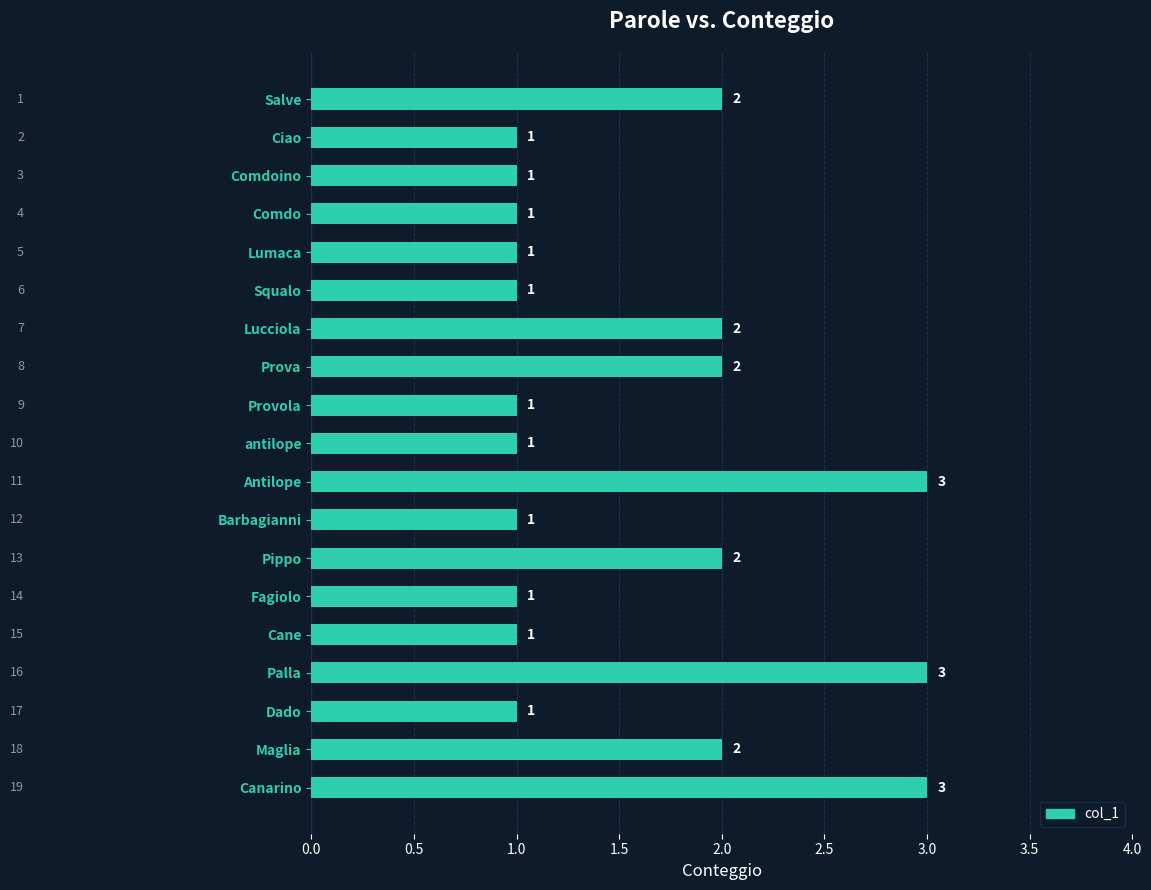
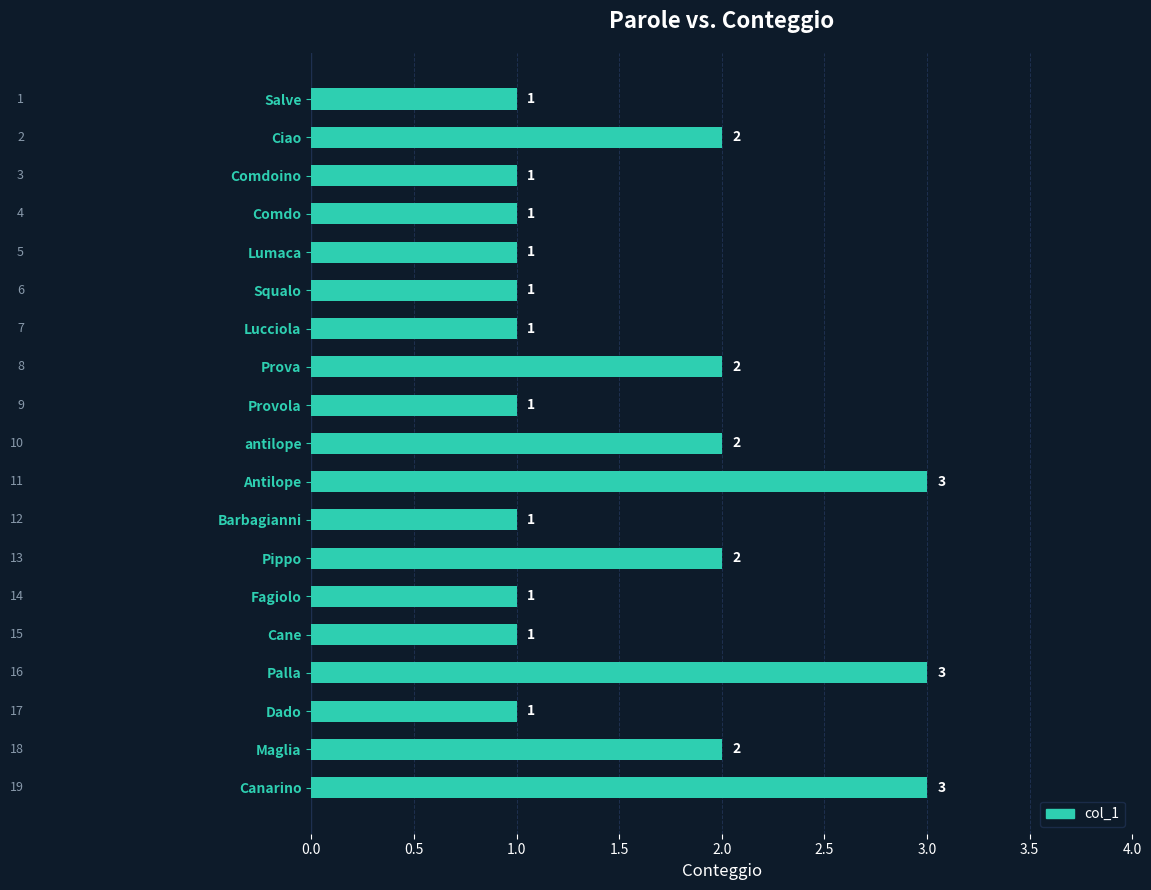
Salve: 2 -> 1
Ciao: 1 -> 2
Lucciola: 2 -> 1
antilope: 1 -> 2
